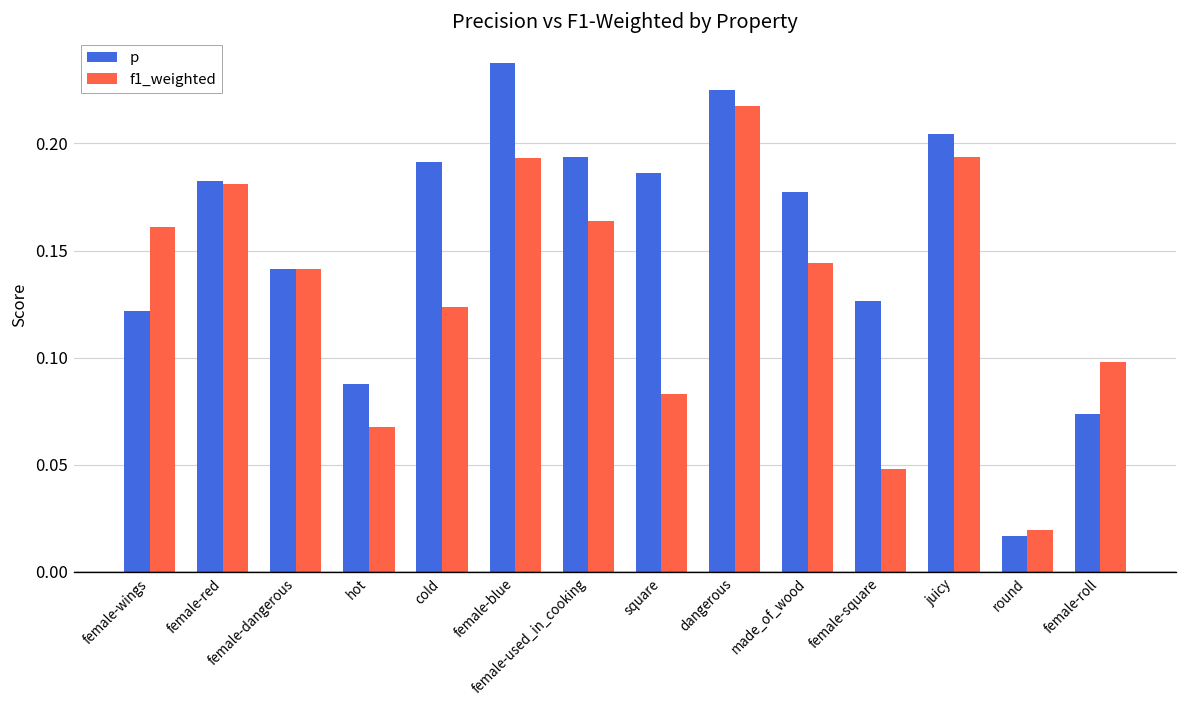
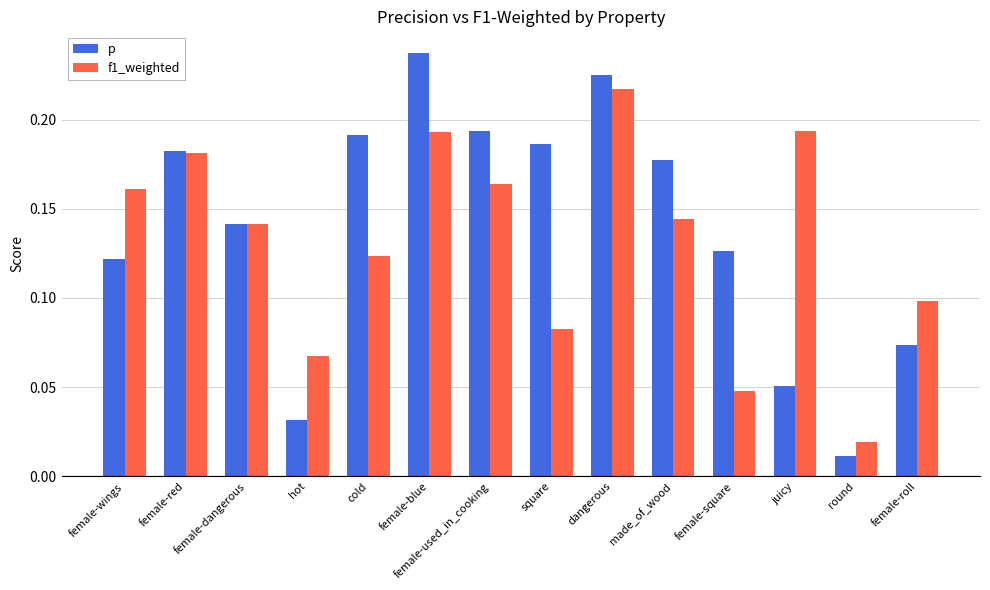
p, hot: 0.088 -> 0.032
p, juicy: 0.204 -> 0.051
p, round: 0.017 -> 0.011
